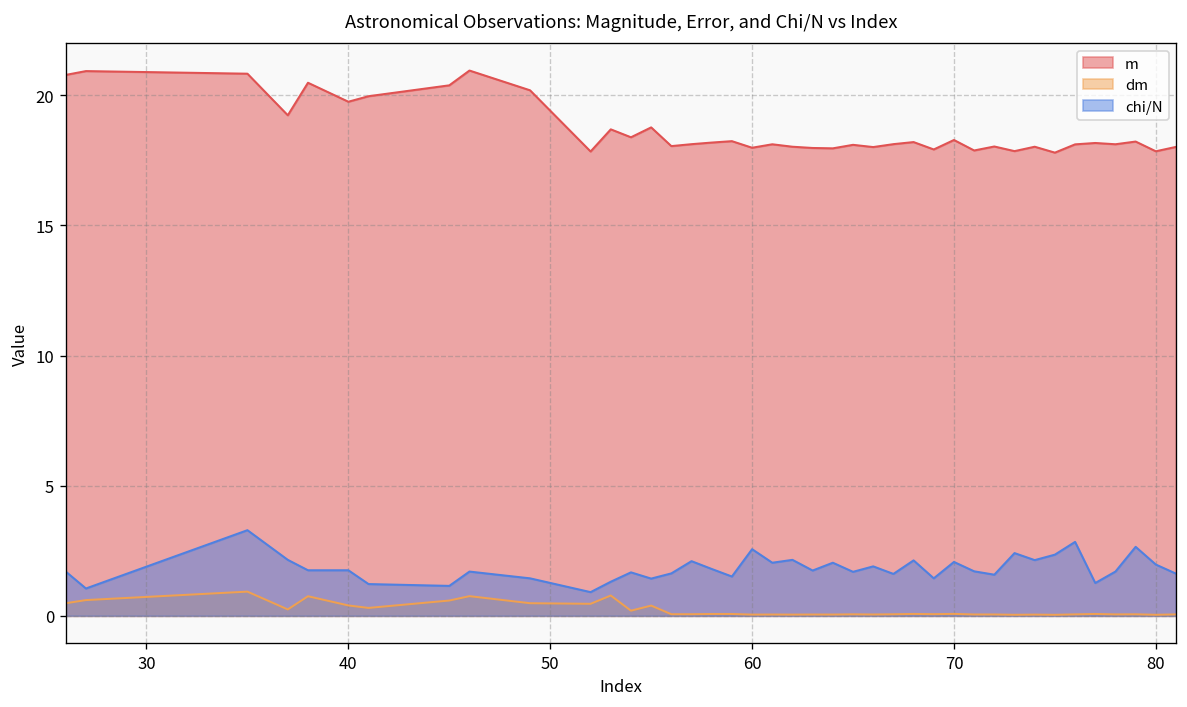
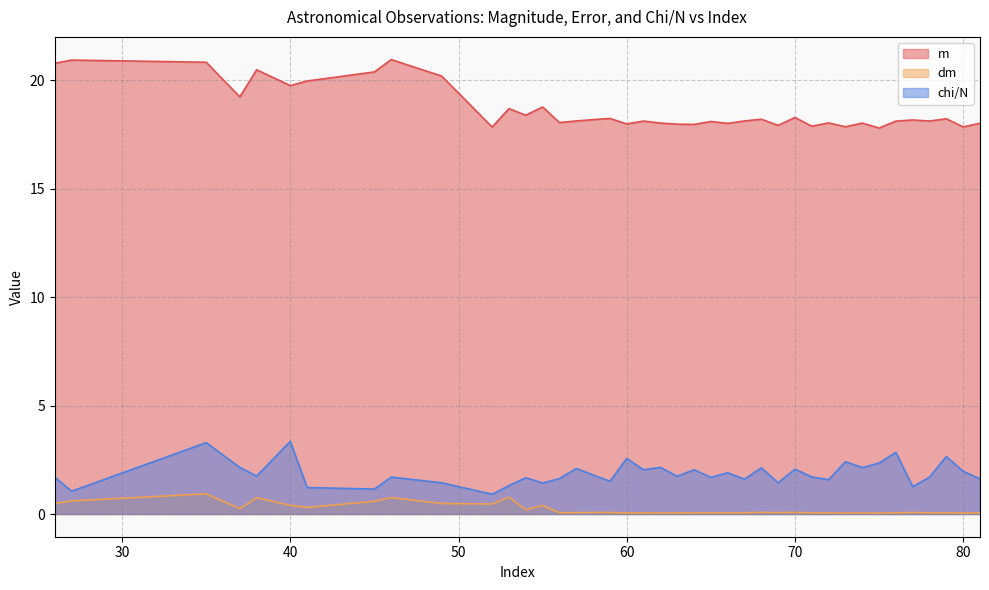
chi/N, 40: 1.8 -> 3.4
